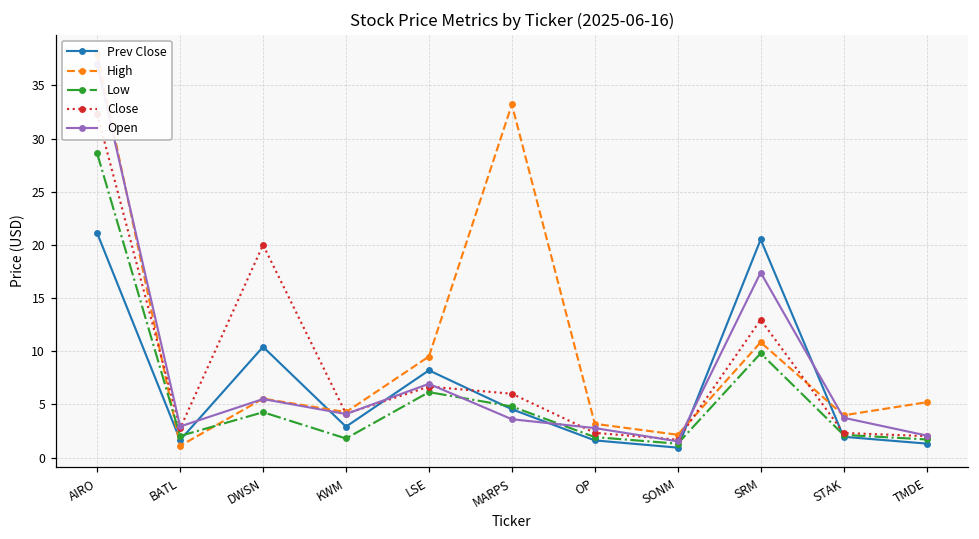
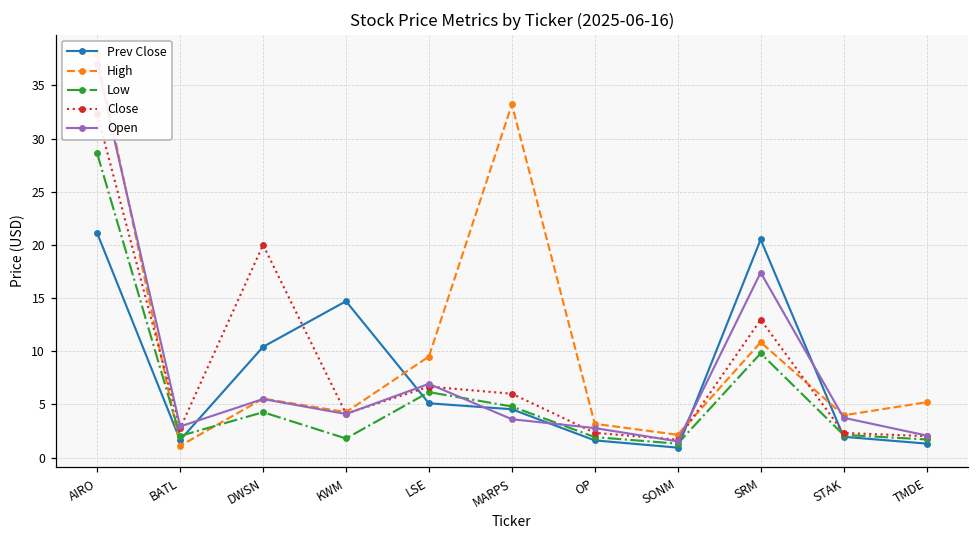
Prev Close, KWM: 3 -> 15
Prev Close, LSE: 8 -> 5
